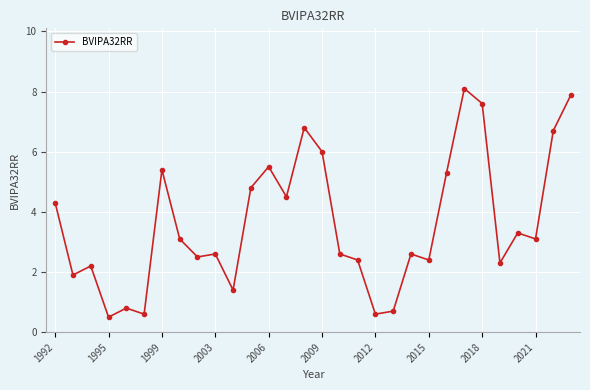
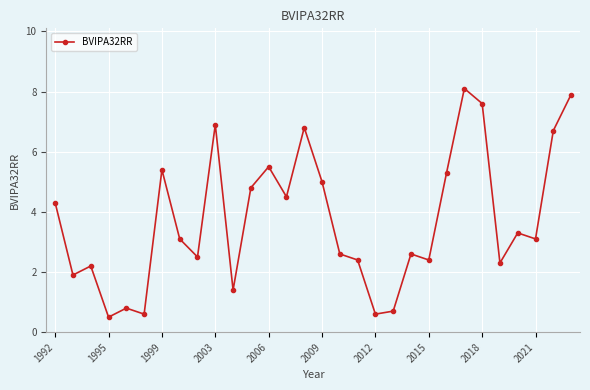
2003: 2.6 -> 6.9
2009: 6 -> 5
